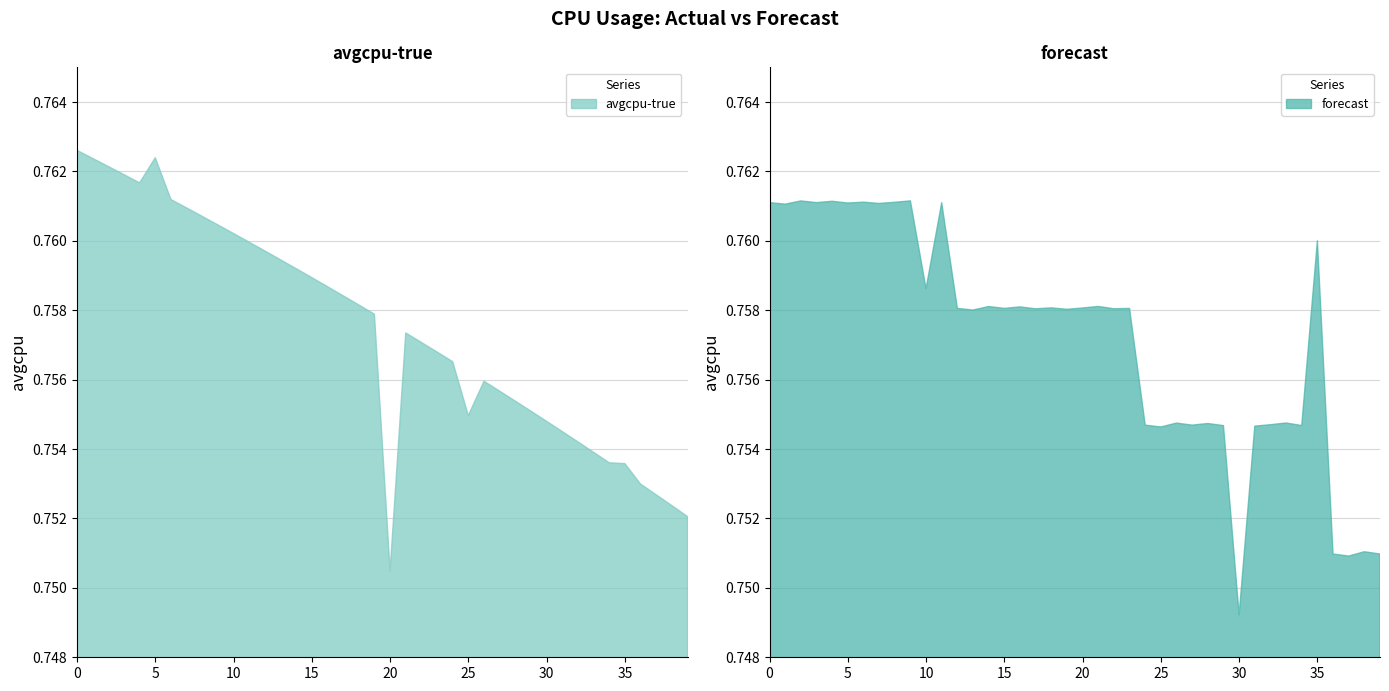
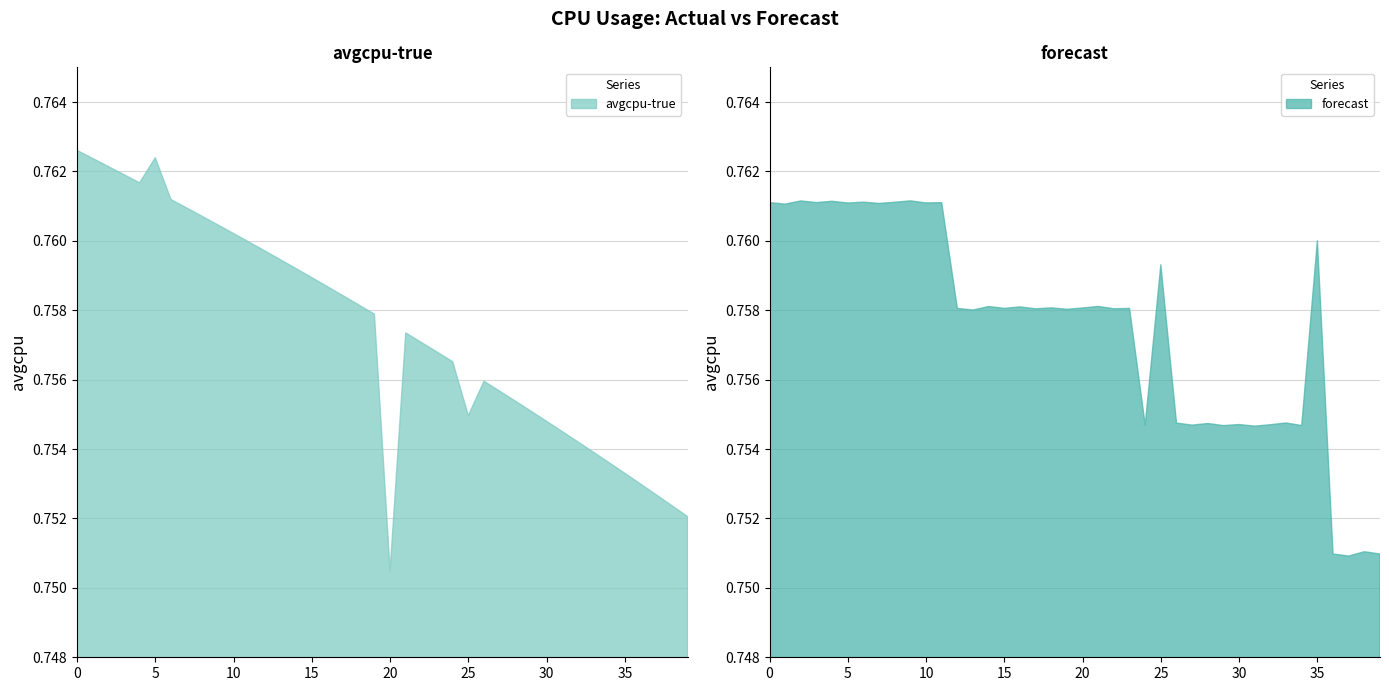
avgcpu-true, 35: 0.7536 -> 0.7533
forecast, 10: 0.7586 -> 0.7611
forecast, 25: 0.7546 -> 0.7593
forecast, 30: 0.7492 -> 0.7547
